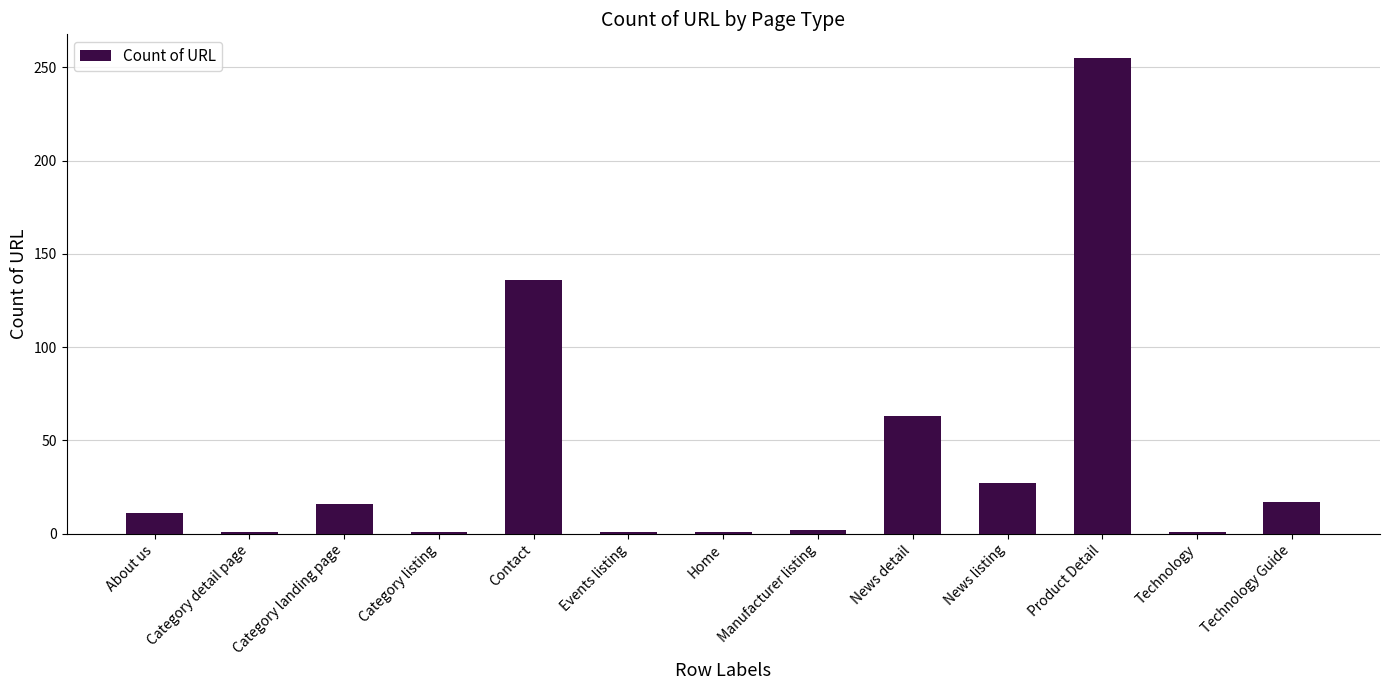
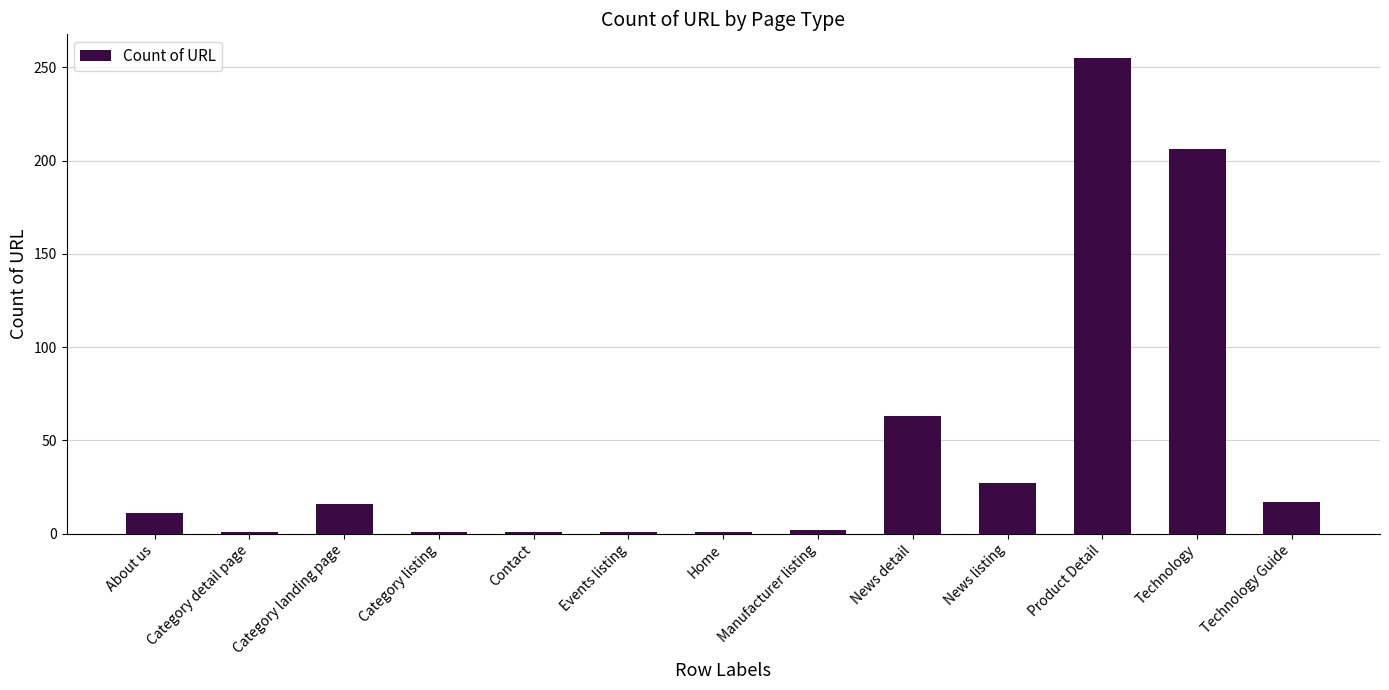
Contact: 136 -> 1
Technology: 1 -> 206
